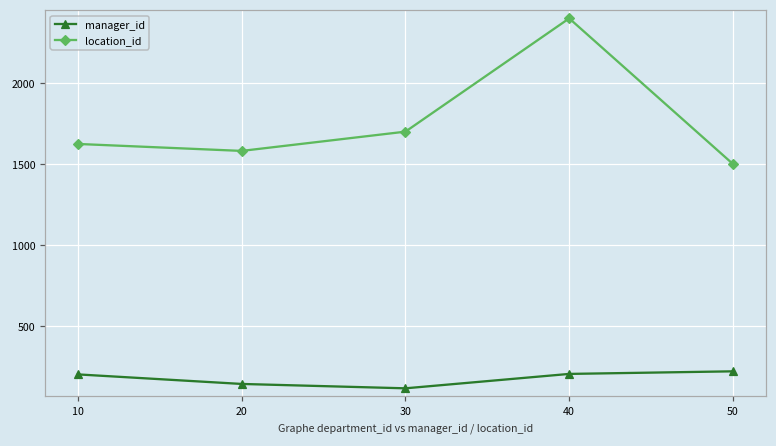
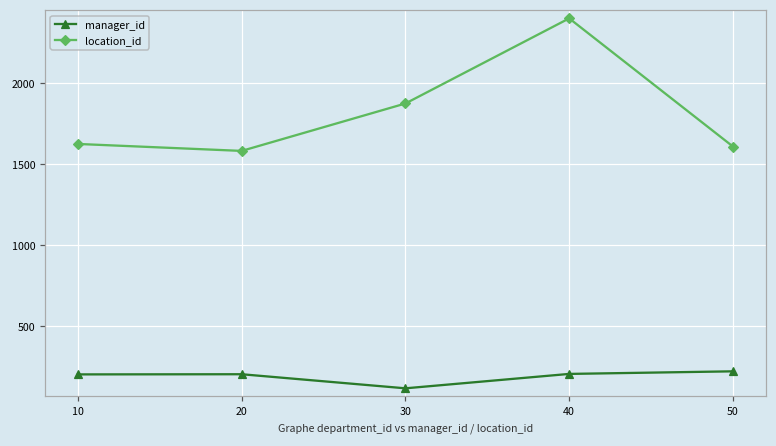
manager_id, 20: 140 -> 200
location_id, 30: 1700 -> 1870
location_id, 50: 1500 -> 1610
